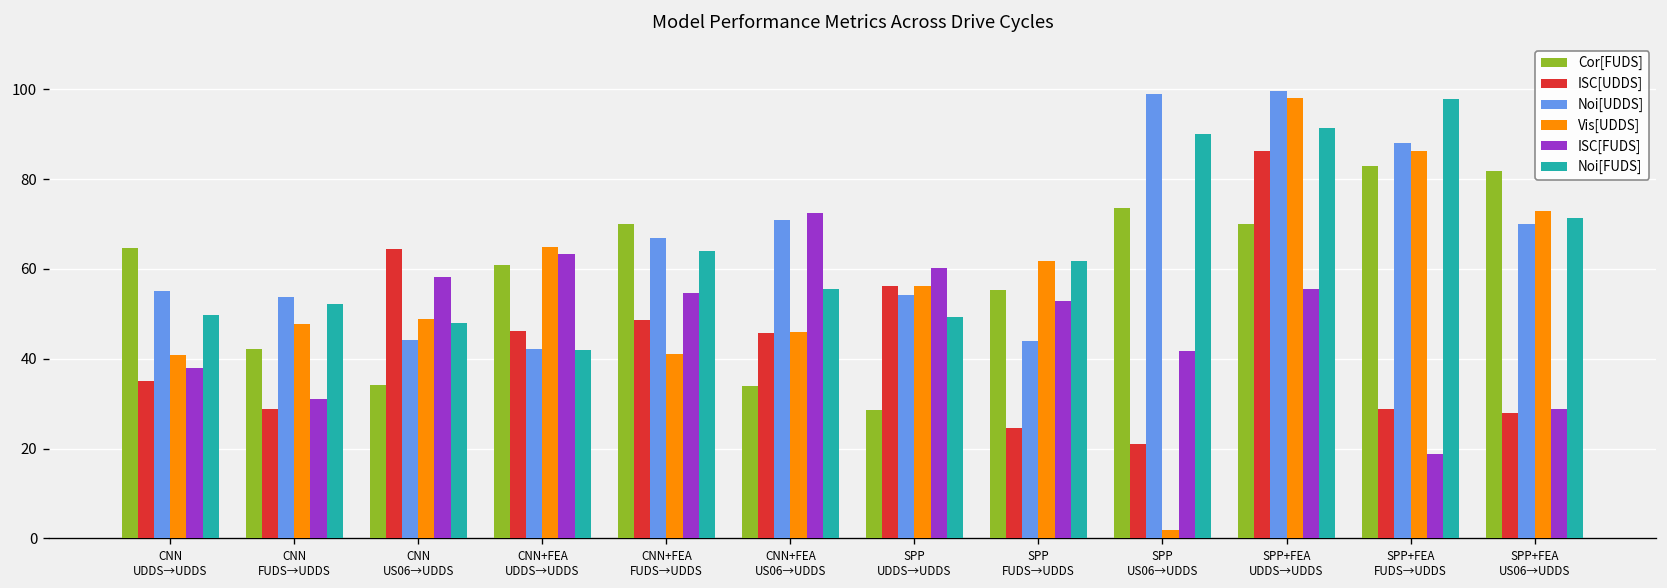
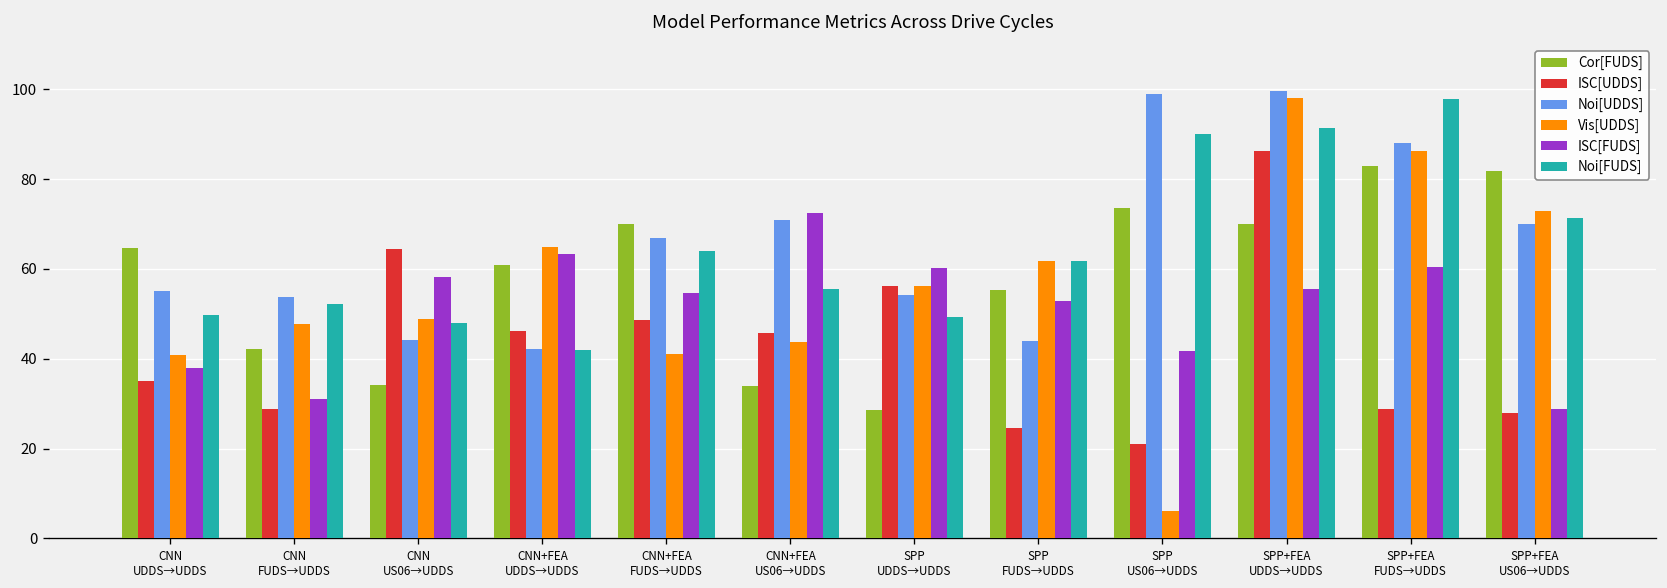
Vis[UDDS], CNN+FEA US06→UDDS: 46 -> 44
Vis[UDDS], SPP US06→UDDS: 2 -> 6
ISC[FUDS], SPP+FEA FUDS→UDDS: 19 -> 60
